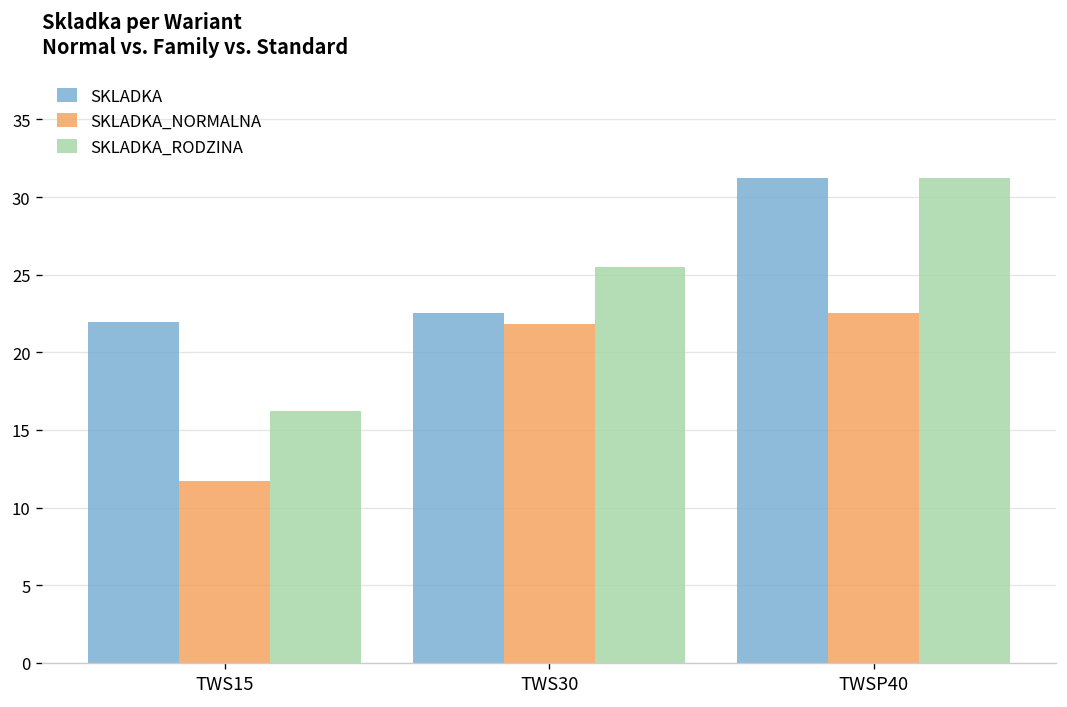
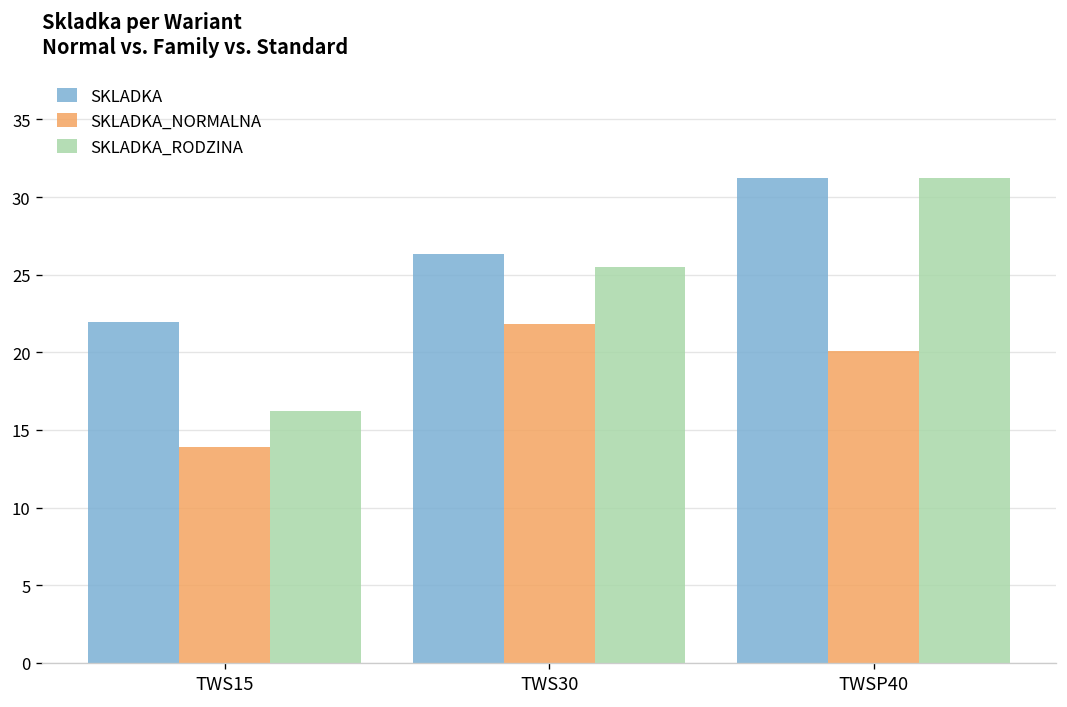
SKLADKA_NORMALNA, TWS15: 11.7 -> 13.9
SKLADKA, TWS30: 22.5 -> 26.3
SKLADKA_NORMALNA, TWSP40: 22.5 -> 20.1
